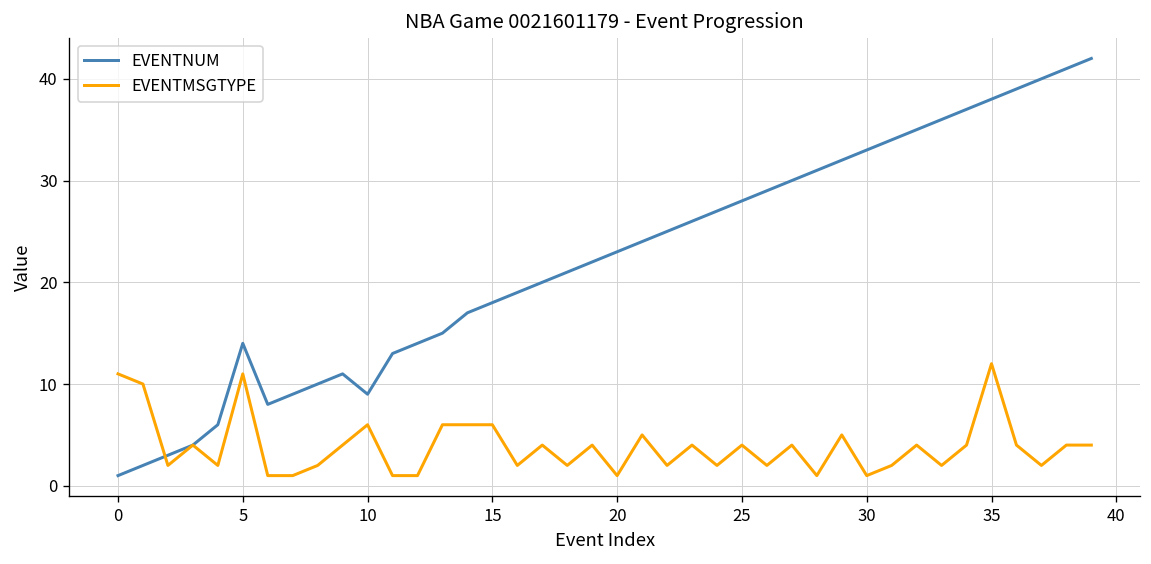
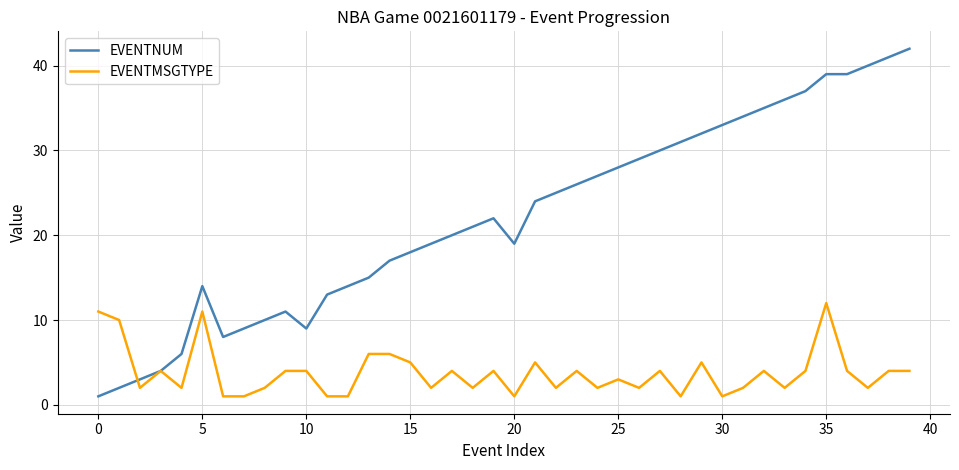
EVENTMSGTYPE, 10: 6 -> 4
EVENTMSGTYPE, 15: 6 -> 5
EVENTNUM, 20: 23 -> 19
EVENTMSGTYPE, 25: 4 -> 3
EVENTNUM, 35: 38 -> 39
